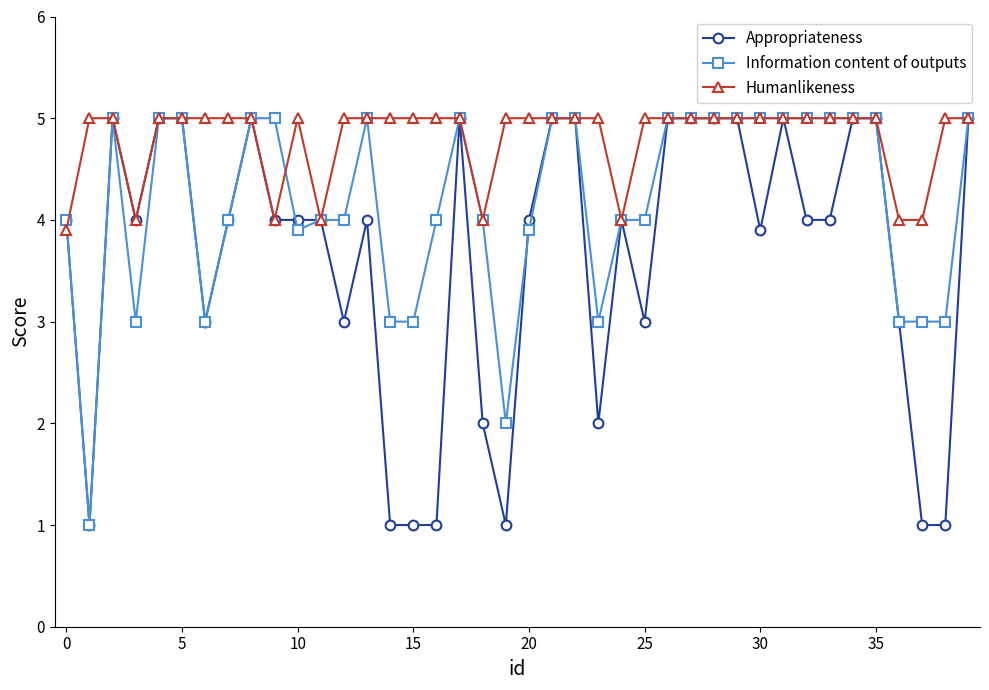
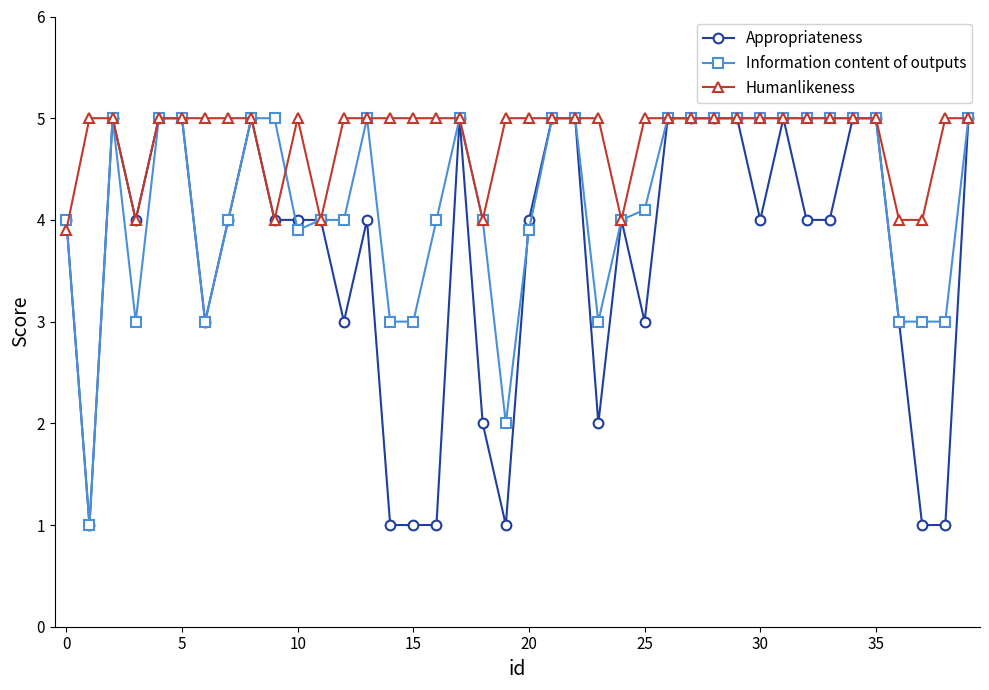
Information content of outputs, 25: 4.0 -> 4.1
Appropriateness, 30: 3.9 -> 4.0
